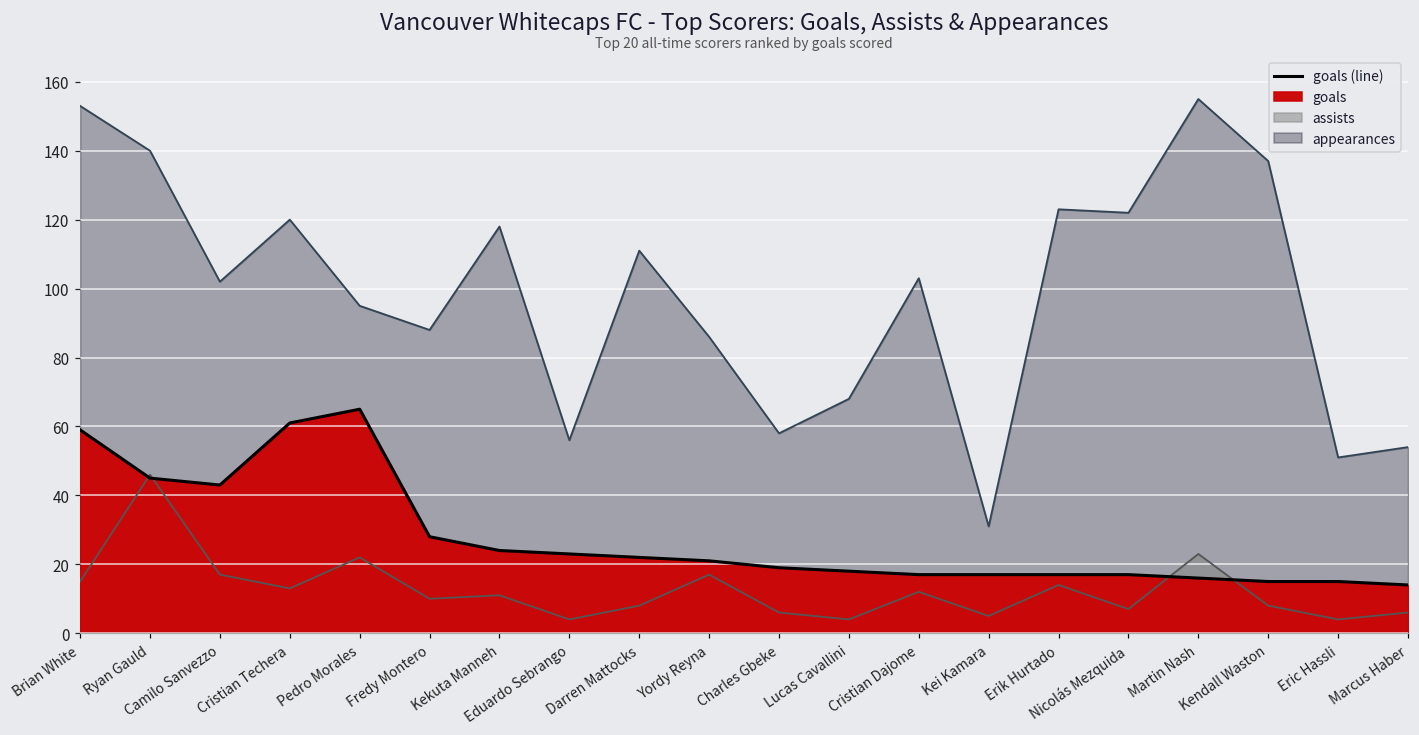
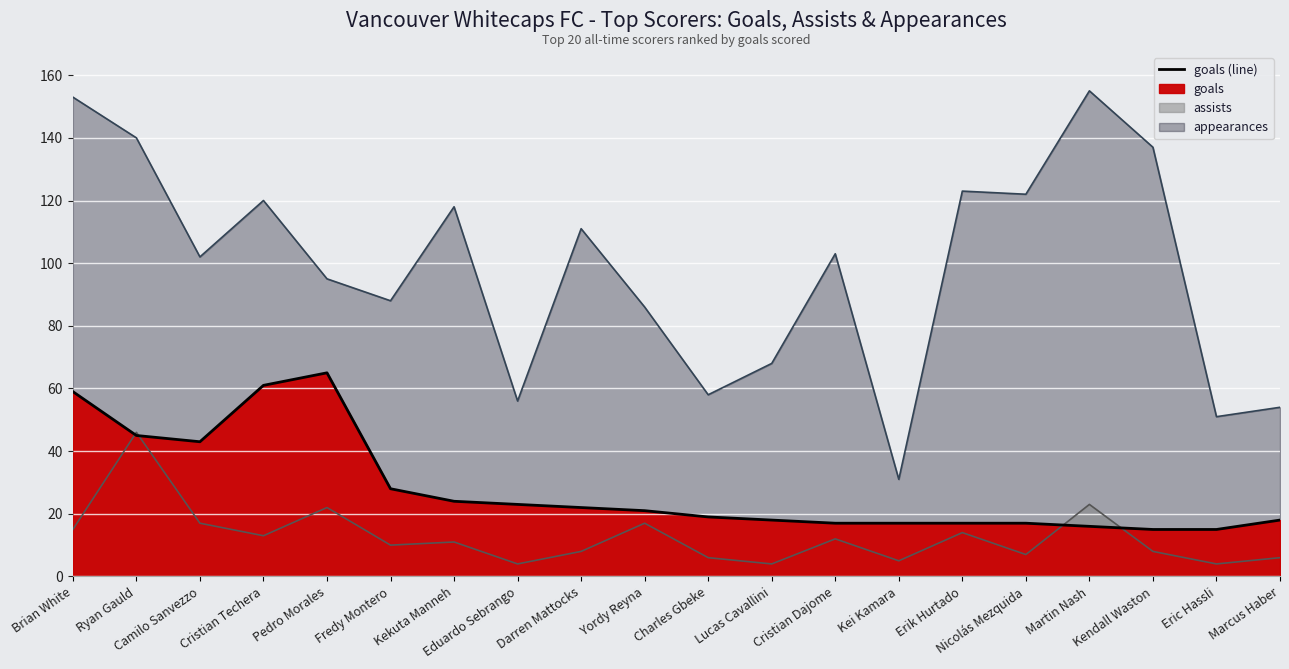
goals, Marcus Haber: 14 -> 18
